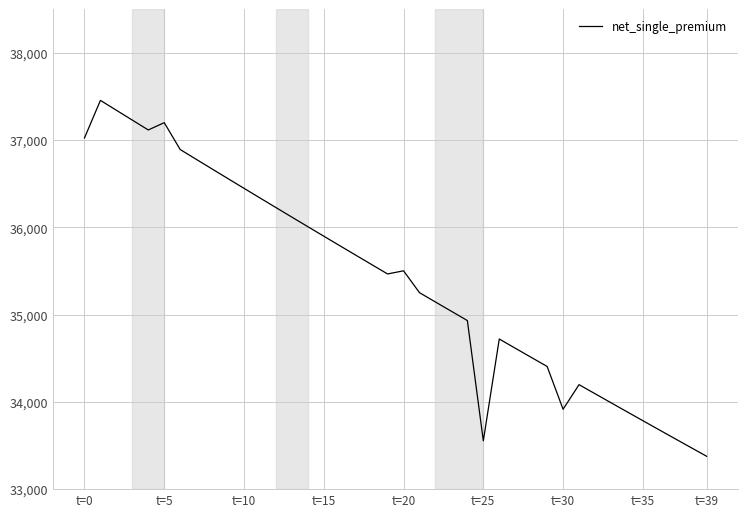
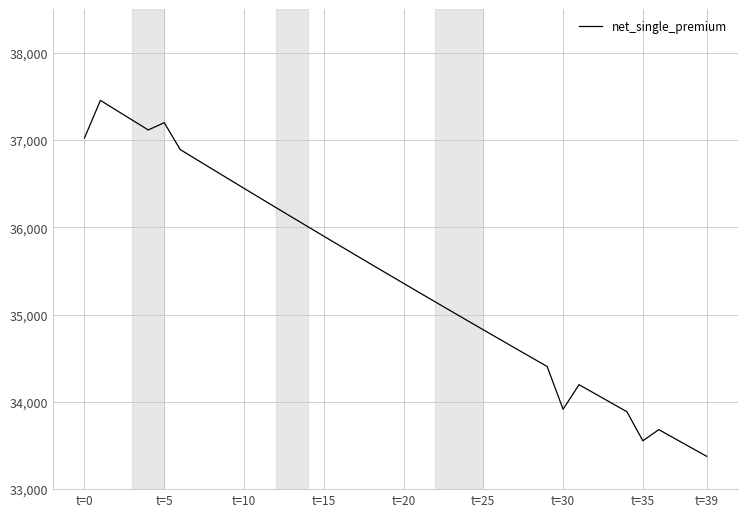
t=20: 35,500 -> 35,400
t=25: 33,600 -> 34,800
t=35: 33,800 -> 33,600
